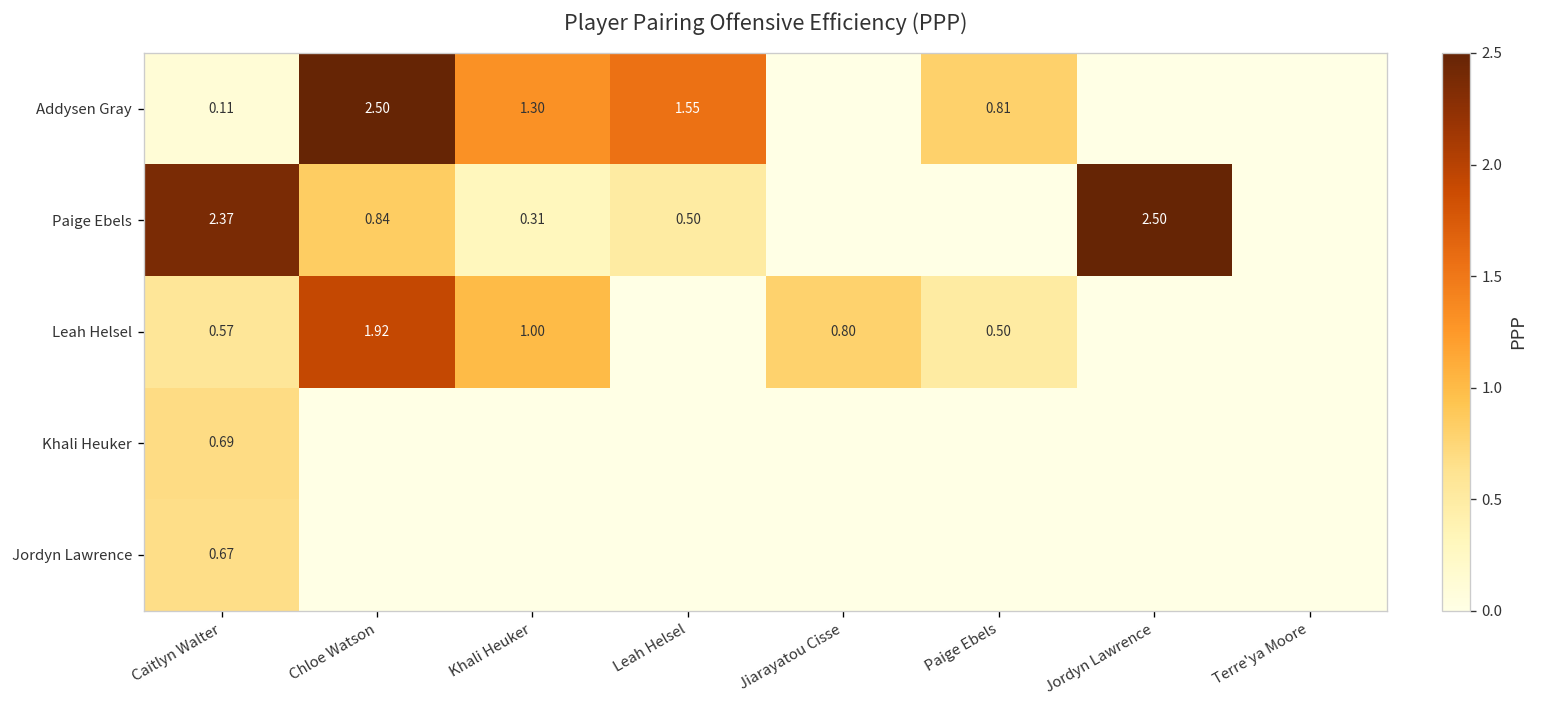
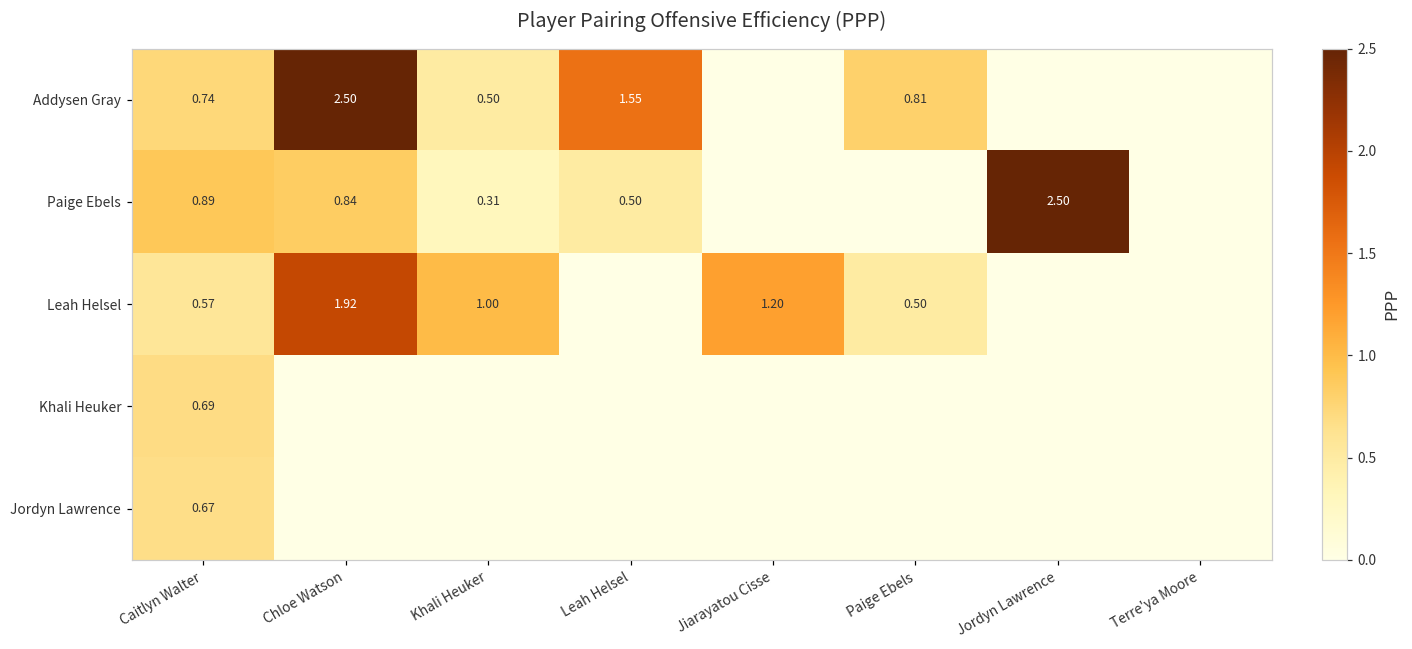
Addysen Gray, Caitlyn Walter: 0.11 -> 0.74
Addysen Gray, Khali Heuker: 1.30 -> 0.50
Paige Ebels, Caitlyn Walter: 2.37 -> 0.89
Leah Helsel, Jiarayatou Cisse: 0.80 -> 1.20
